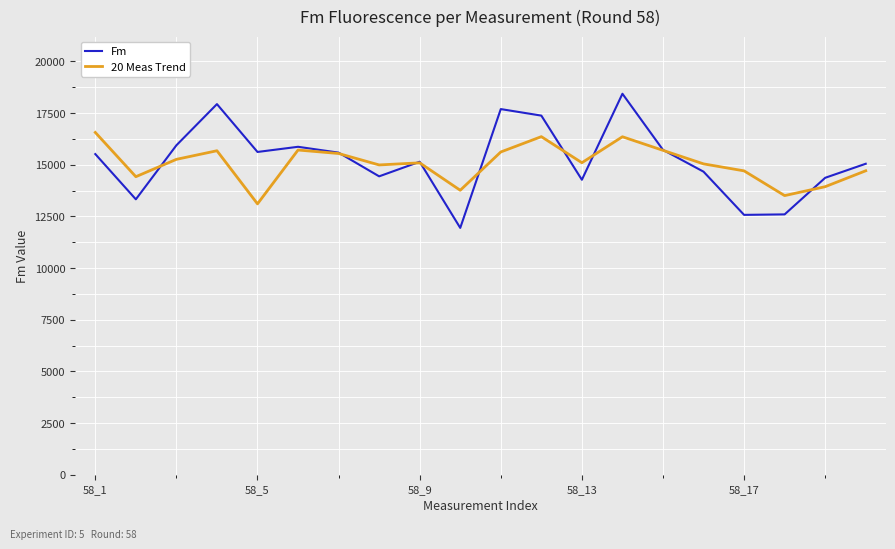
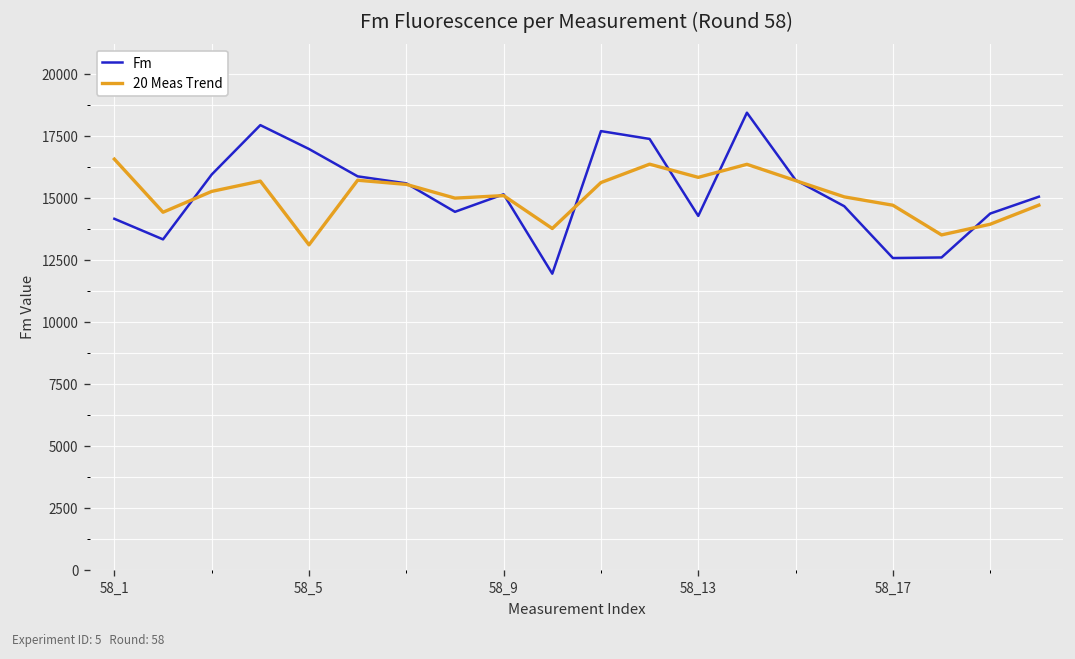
Fm, 58_1: 15500 -> 14200
Fm, 58_5: 15600 -> 17000
20 Meas Trend, 58_13: 15100 -> 15800
